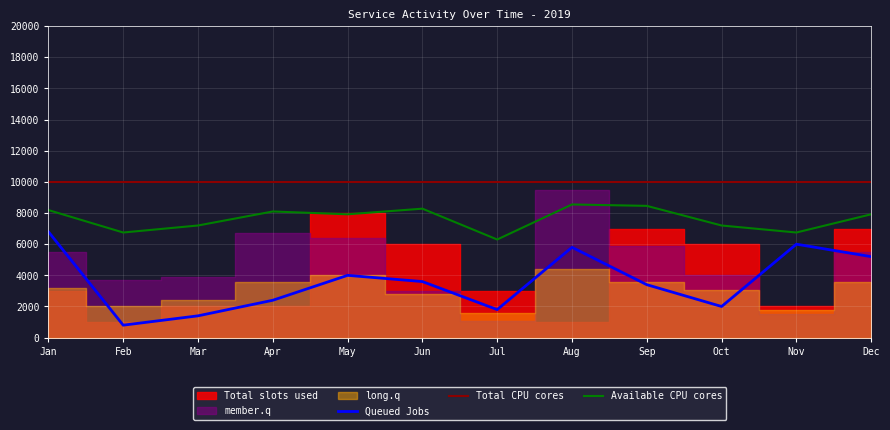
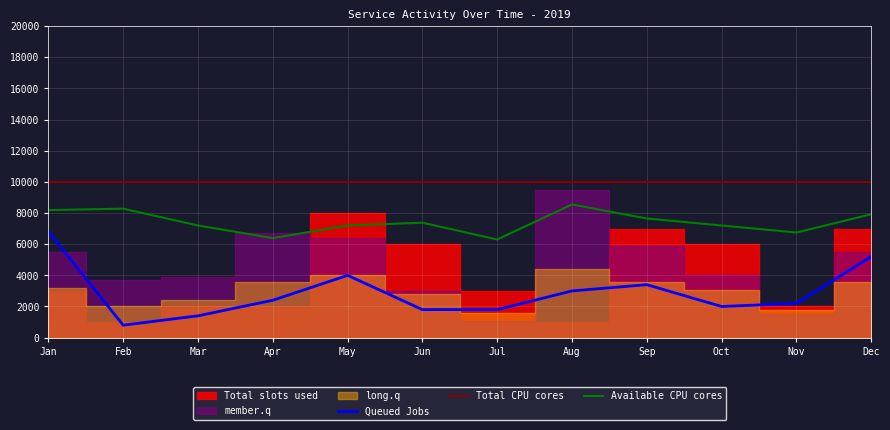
Available CPU cores, Feb: 6800 -> 8300
Available CPU cores, Apr: 8100 -> 6400
Available CPU cores, May: 7900 -> 7200
Queued Jobs, Jun: 3600 -> 1800
Available CPU cores, Jun: 8300 -> 7400
Queued Jobs, Aug: 5800 -> 3000
Available CPU cores, Sep: 8500 -> 7700
Queued Jobs, Nov: 6000 -> 2200
